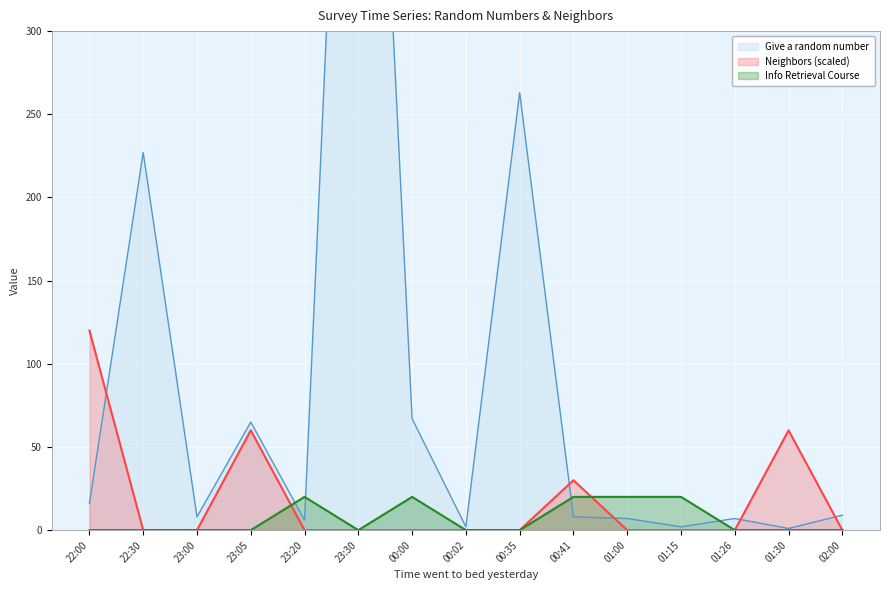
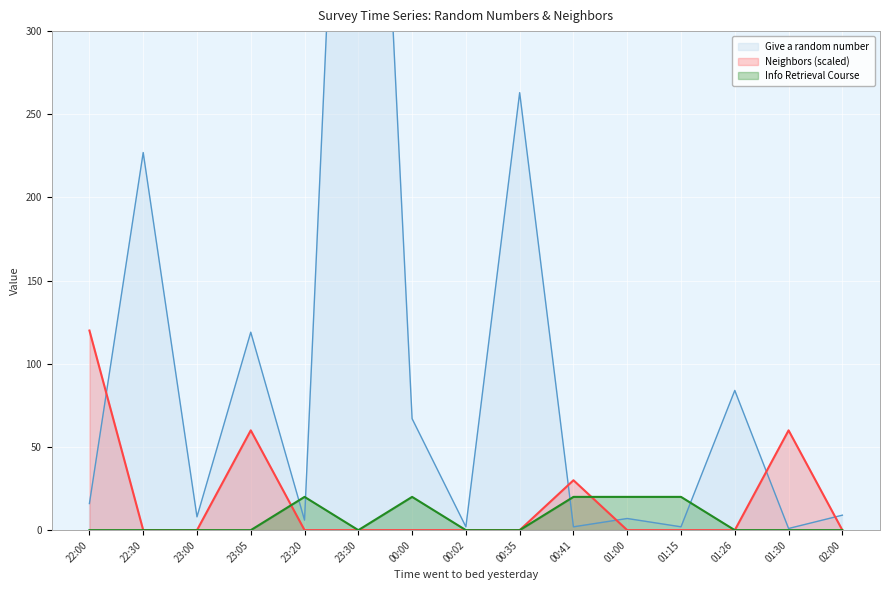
Give a random number, 23:05: 65 -> 119
Give a random number, 00:41: 8 -> 2
Give a random number, 01:26: 7 -> 84
